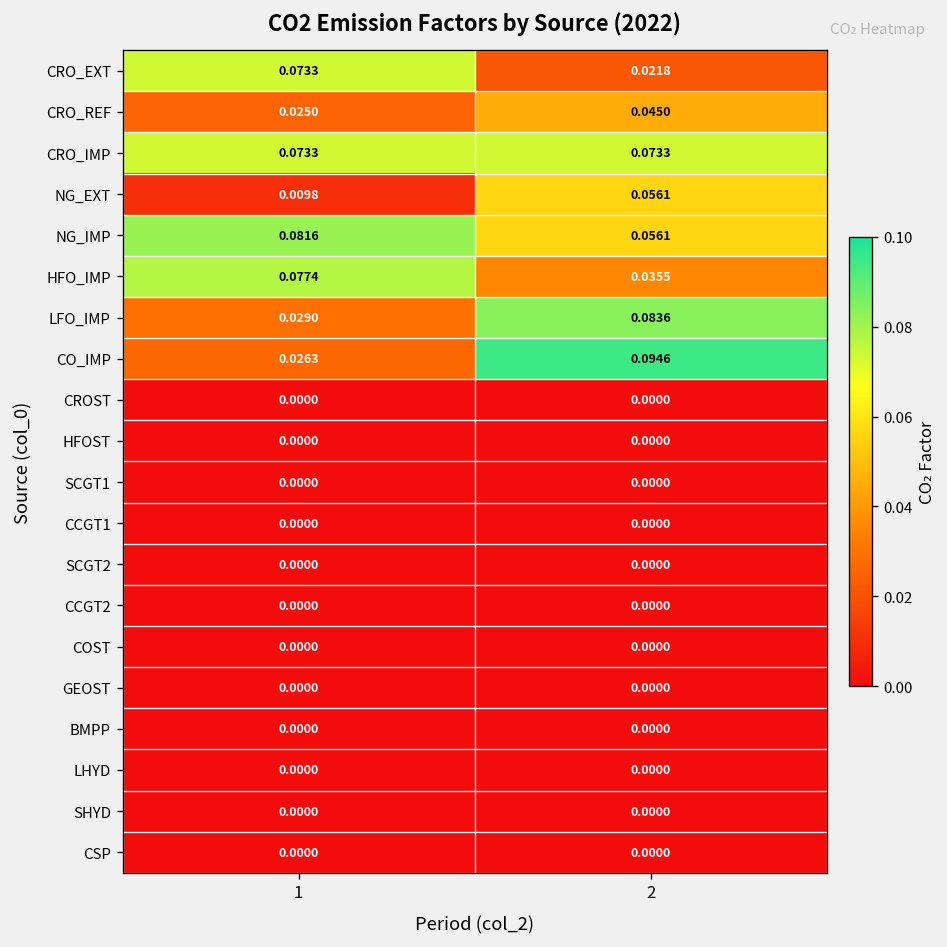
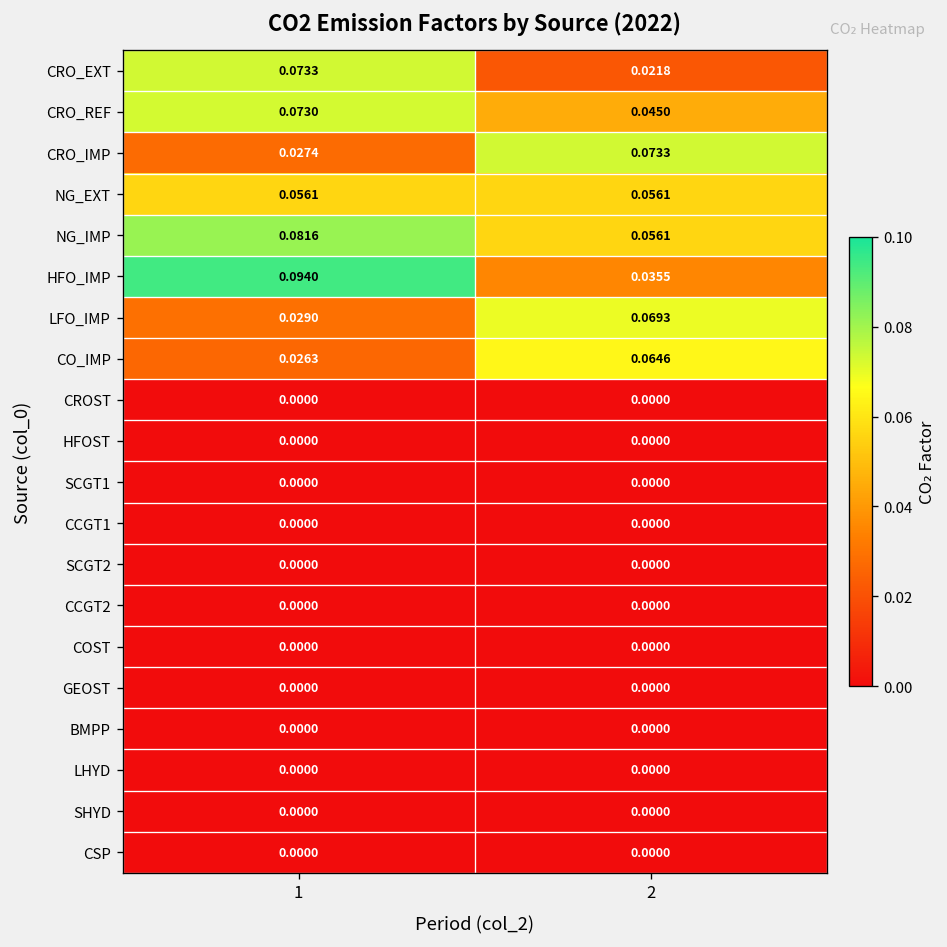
CRO_REF, 1: 0.0250 -> 0.0730
CRO_IMP, 1: 0.0733 -> 0.0274
NG_EXT, 1: 0.0098 -> 0.0561
HFO_IMP, 1: 0.0774 -> 0.0940
LFO_IMP, 2: 0.0836 -> 0.0693
CO_IMP, 2: 0.0946 -> 0.0646
